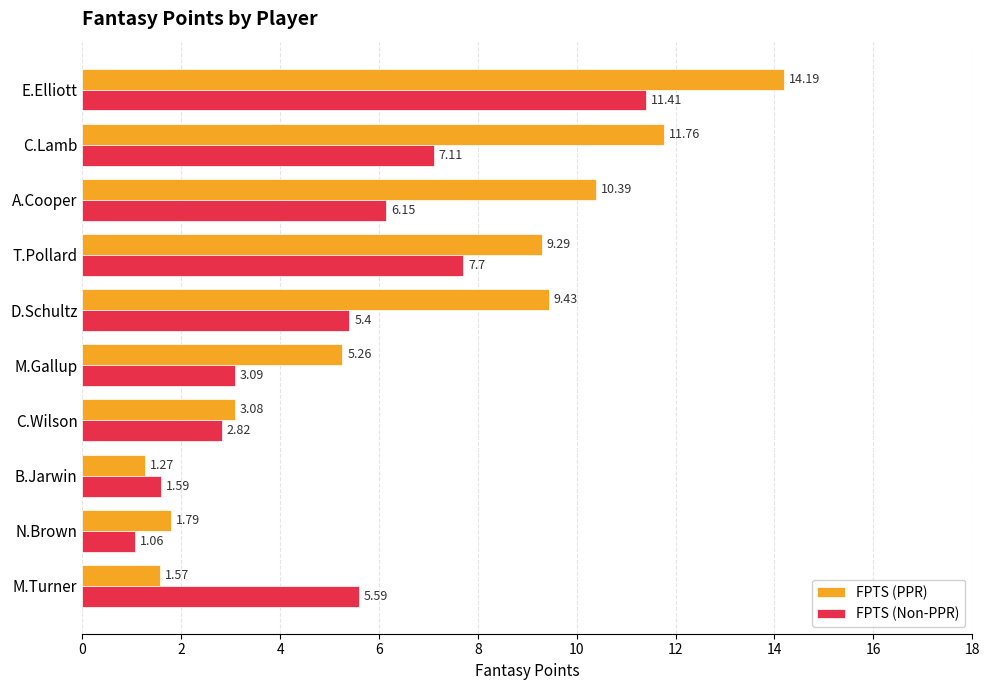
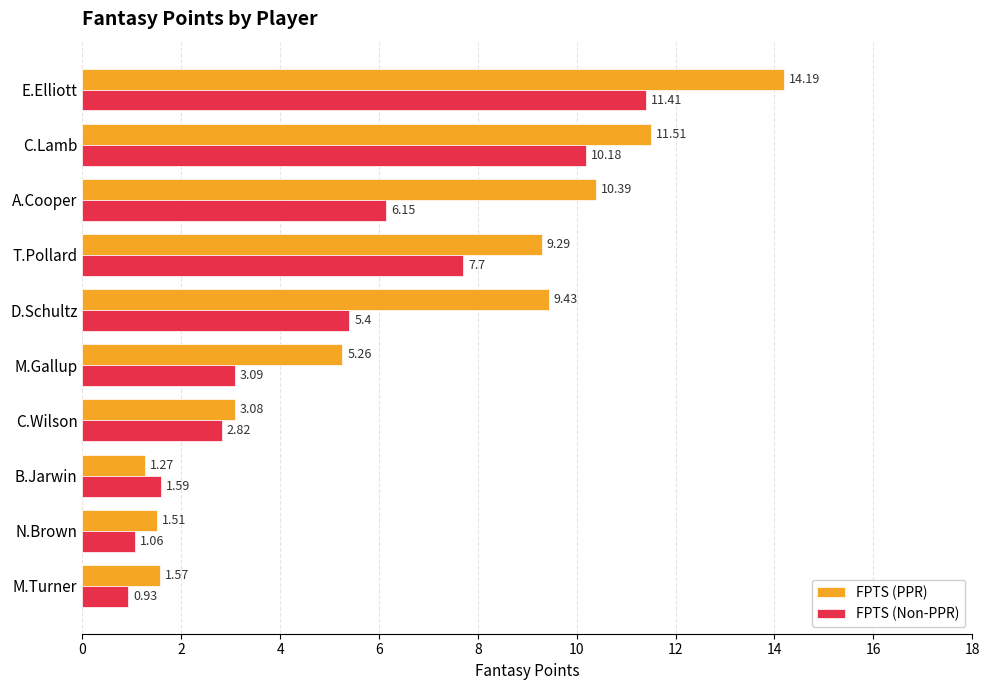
FPTS (PPR), C.Lamb: 11.76 -> 11.51
FPTS (Non-PPR), C.Lamb: 7.11 -> 10.18
FPTS (PPR), N.Brown: 1.79 -> 1.51
FPTS (Non-PPR), M.Turner: 5.59 -> 0.93
